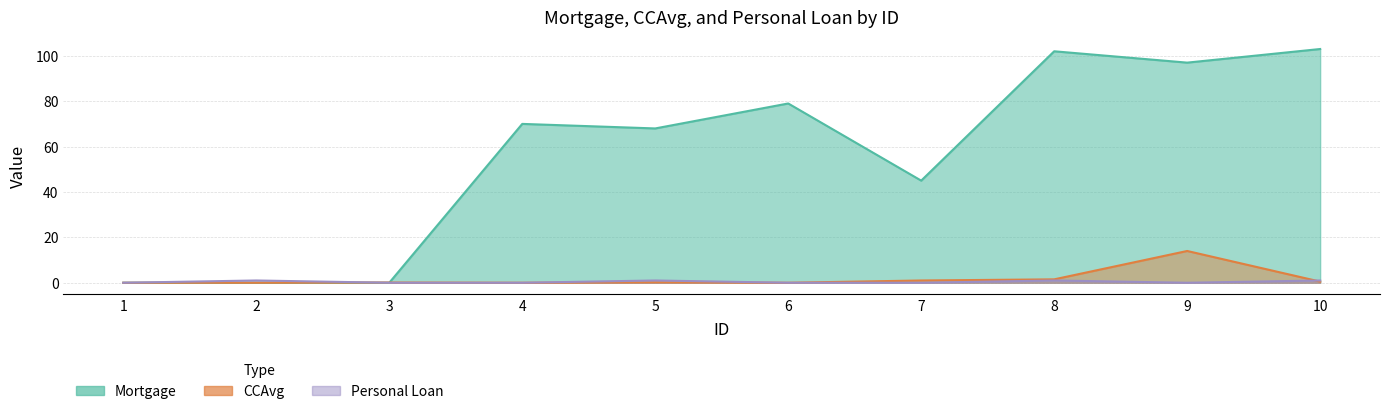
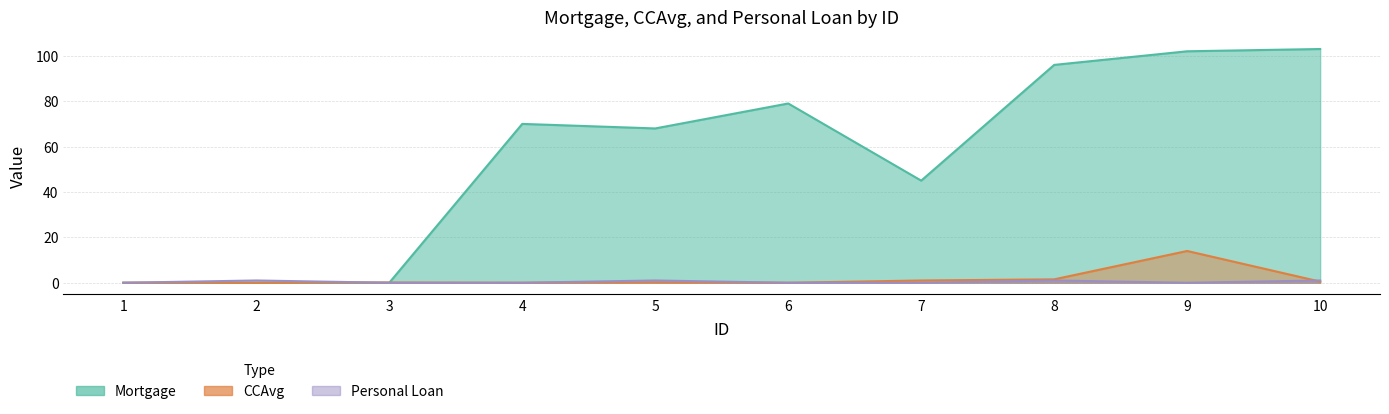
Mortgage, 8: 102 -> 96
Mortgage, 9: 97 -> 102
